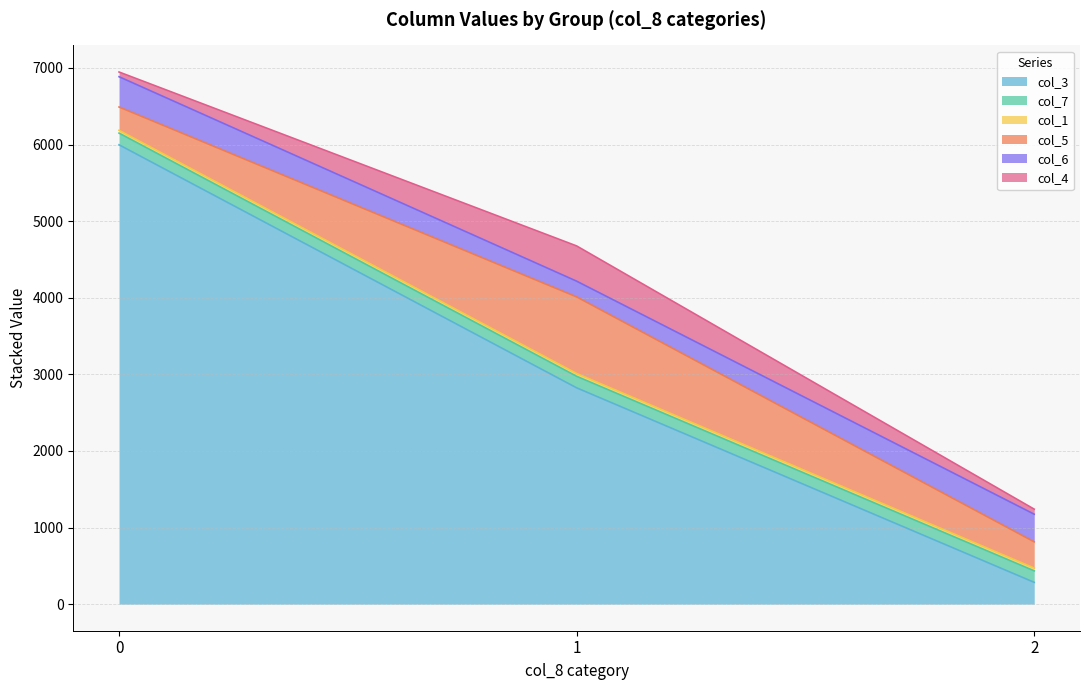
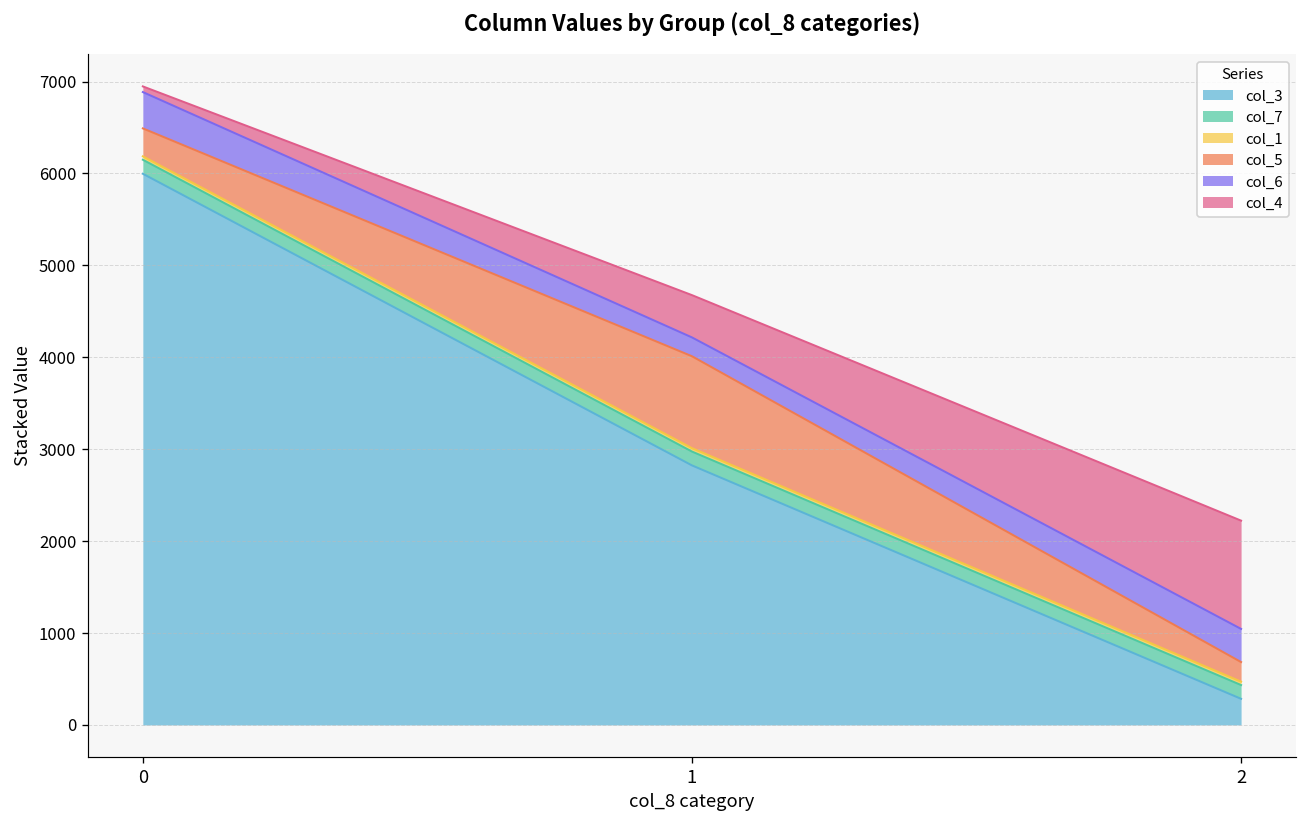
col_5, 2: 300 -> 200
col_4, 2: 100 -> 1200
